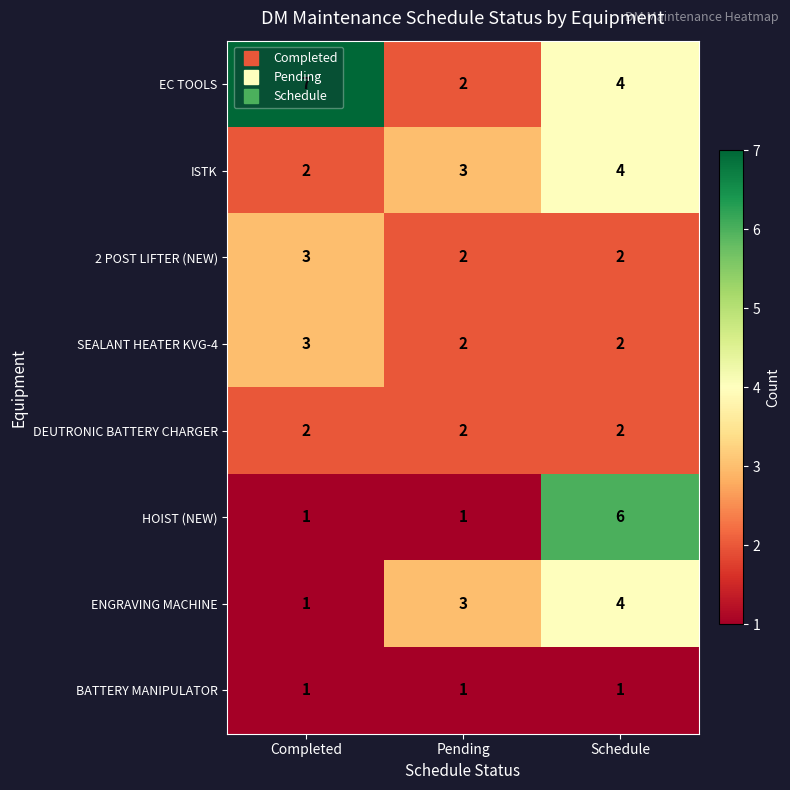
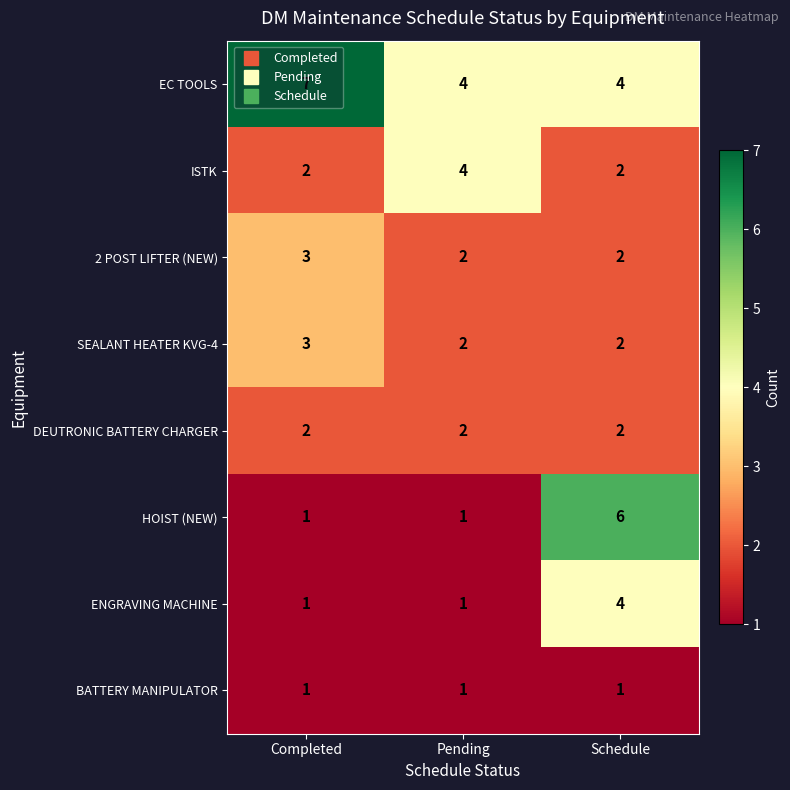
EC TOOLS, Pending: 2 -> 4
ISTK, Pending: 3 -> 4
ISTK, Schedule: 4 -> 2
ENGRAVING MACHINE, Pending: 3 -> 1
